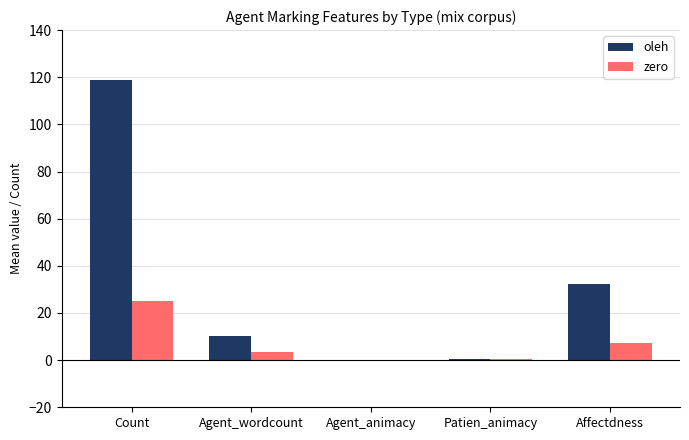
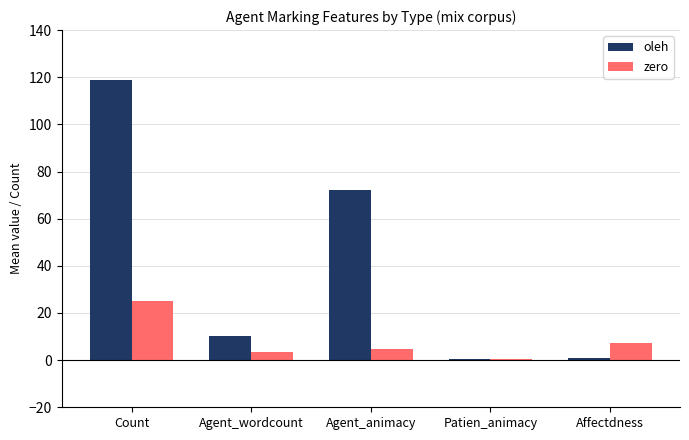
oleh, Agent_animacy: 0 -> 72
zero, Agent_animacy: 0 -> 5
oleh, Affectdness: 32 -> 1
